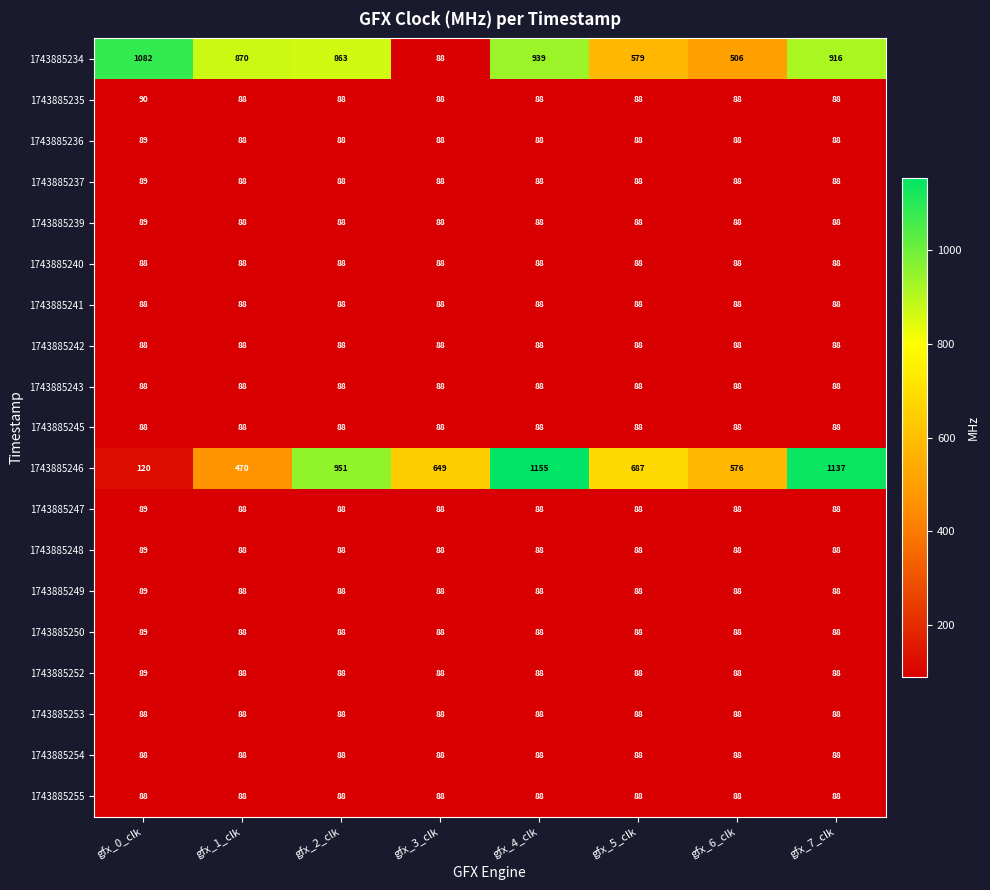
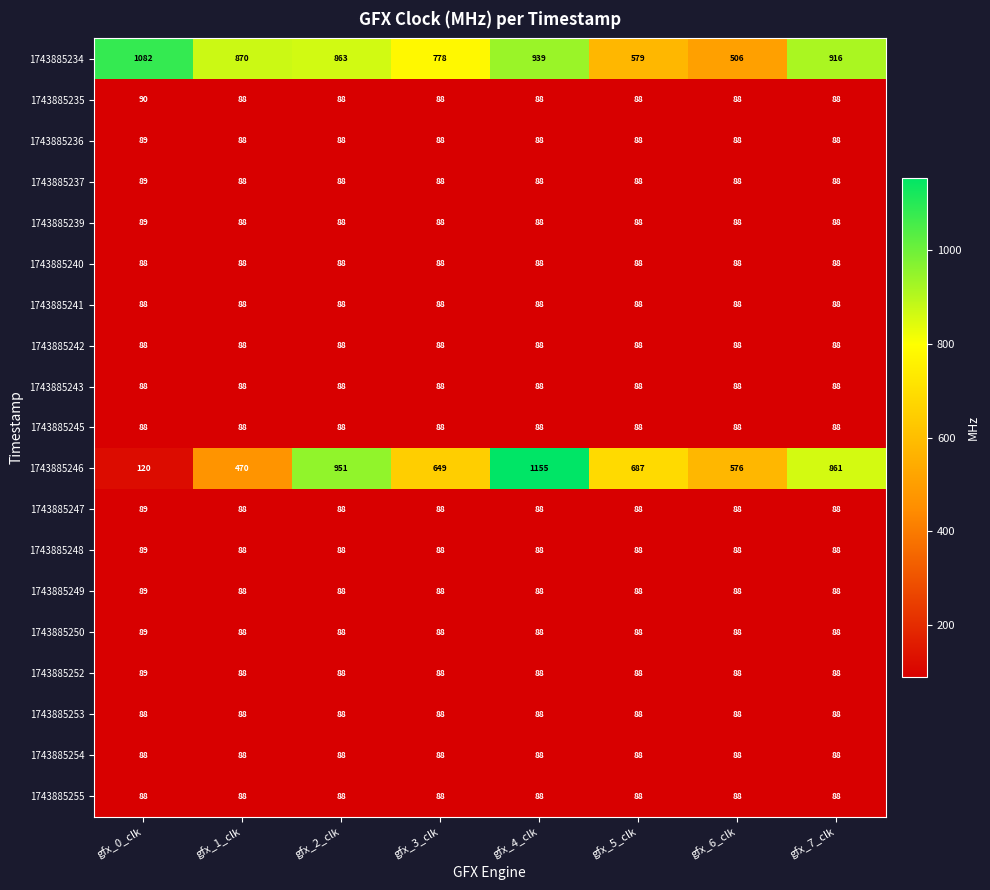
1743885234, gfx_3_clk: 88 -> 778
1743885246, gfx_7_clk: 1137 -> 861
